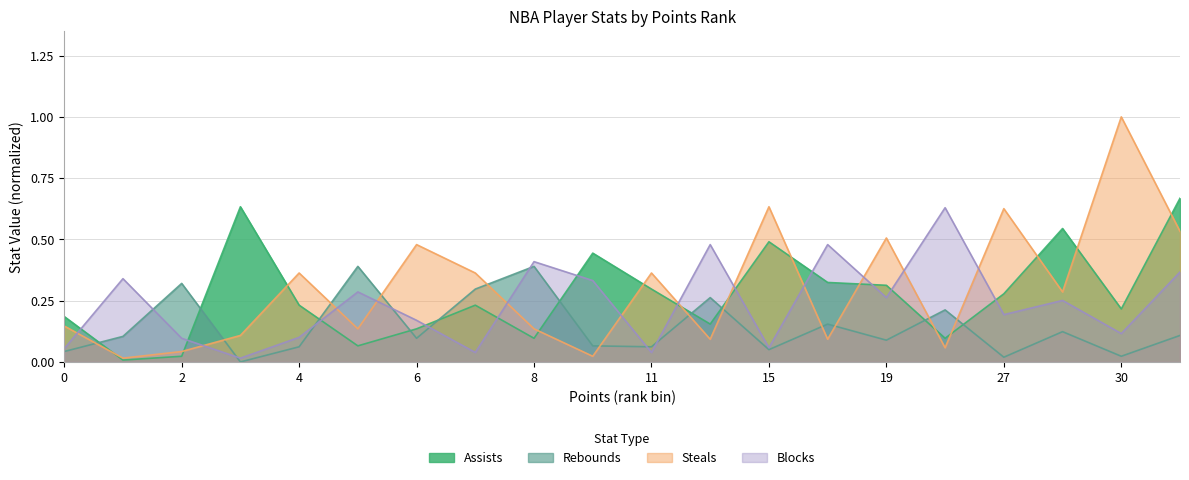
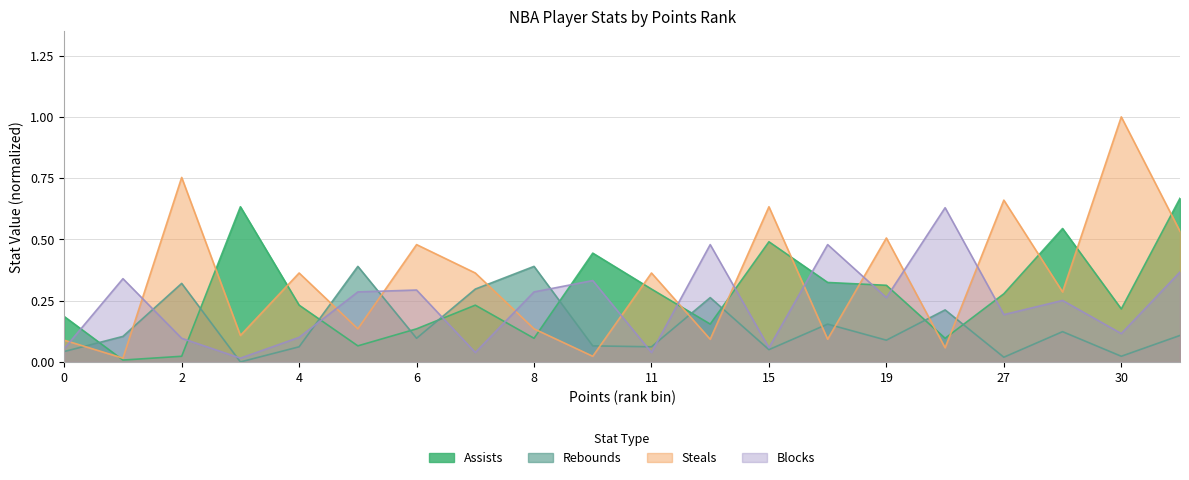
Steals, 0: 0.15 -> 0.09
Steals, 2: 0.04 -> 0.75
Blocks, 6: 0.17 -> 0.29
Blocks, 8: 0.41 -> 0.29
Steals, 27: 0.63 -> 0.66
